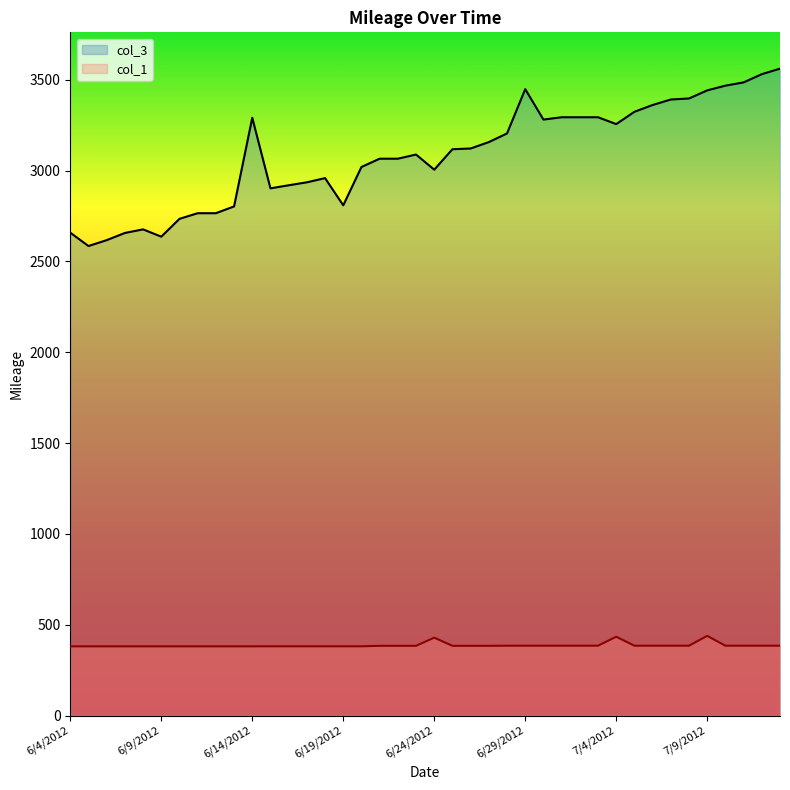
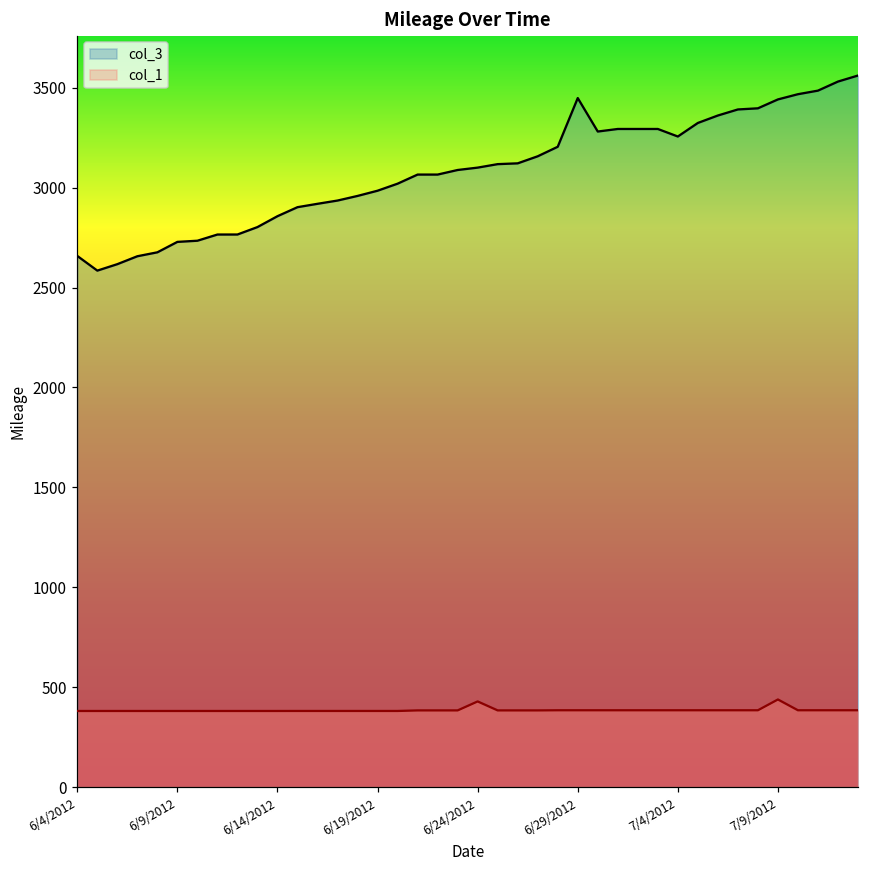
col_3, 6/9/2012: 2640 -> 2730
col_3, 6/14/2012: 3290 -> 2860
col_3, 6/19/2012: 2810 -> 2980
col_3, 6/24/2012: 3010 -> 3100
col_1, 7/4/2012: 430 -> 380
